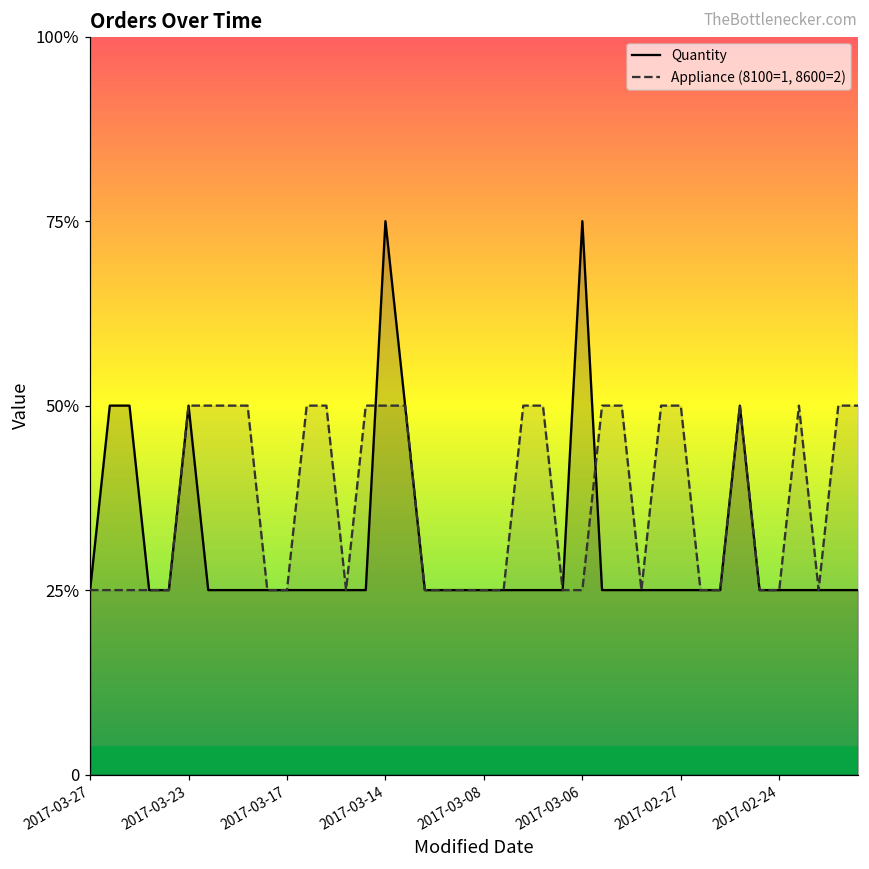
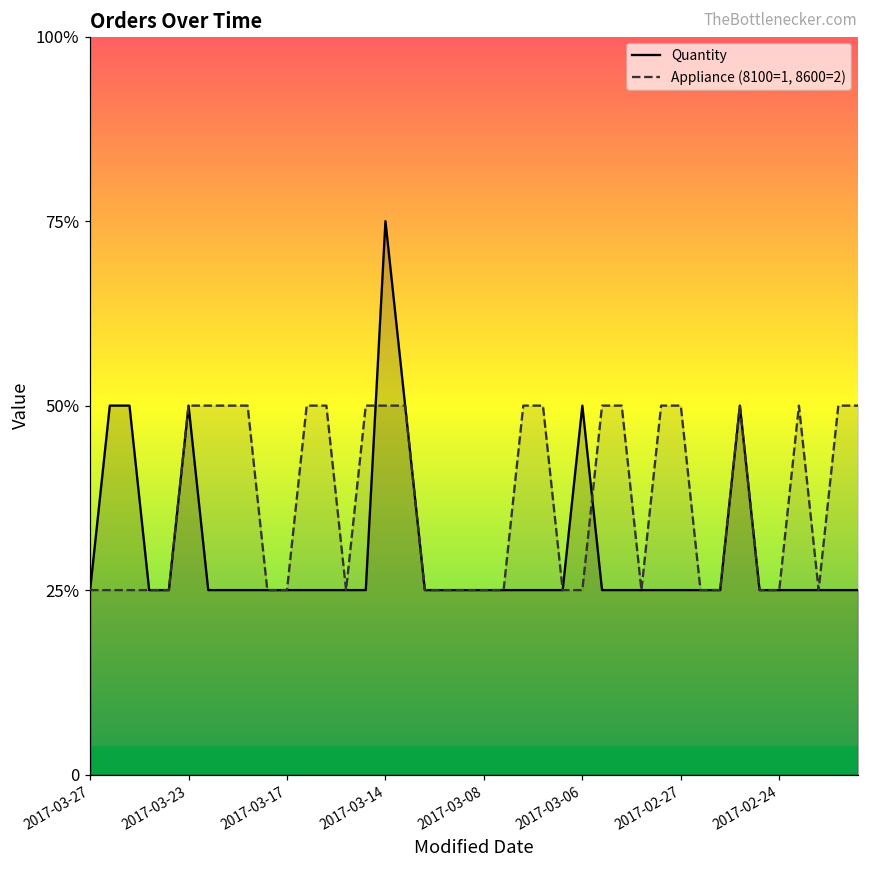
Quantity, 2017-03-06: 75% -> 50%
